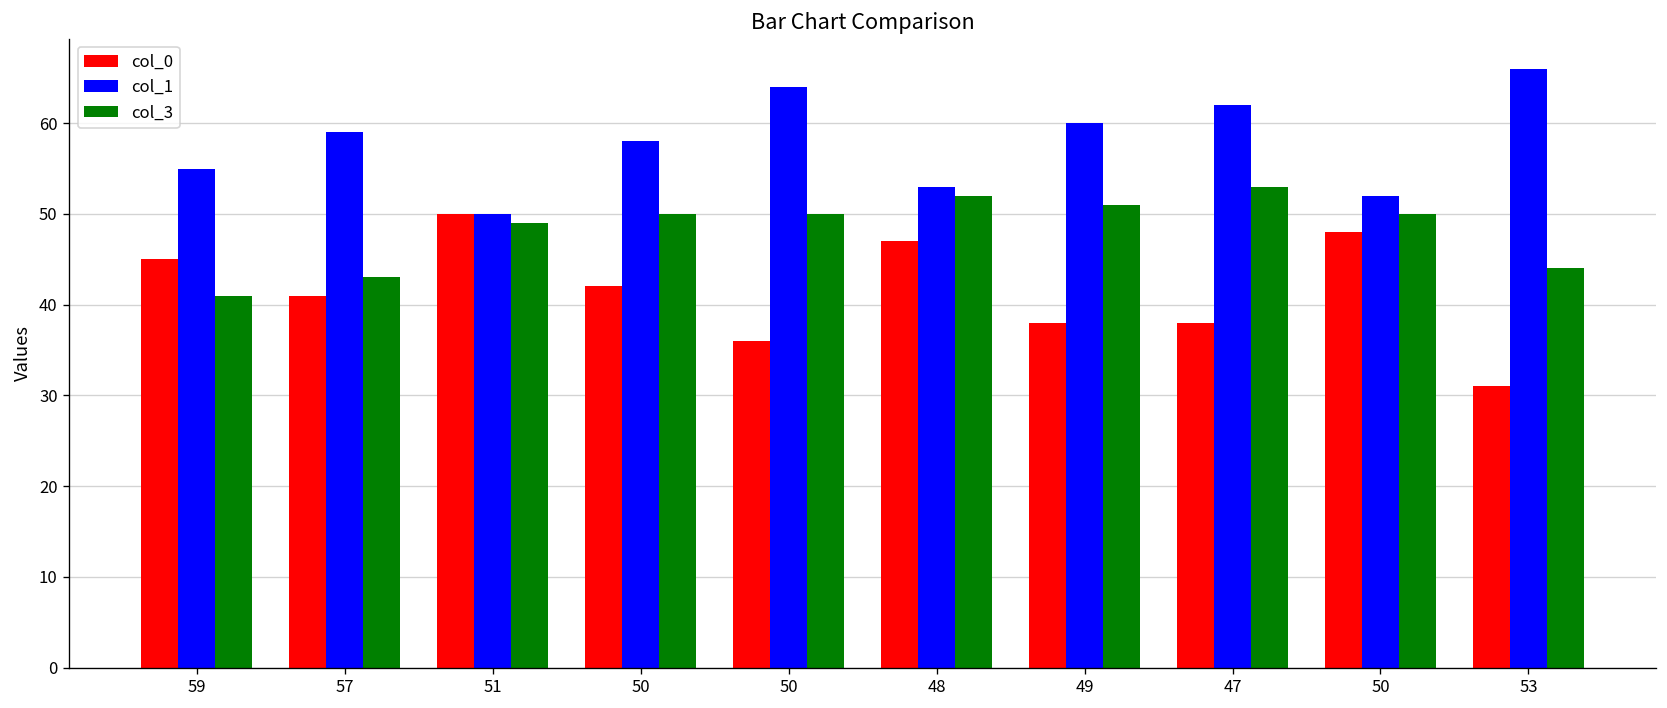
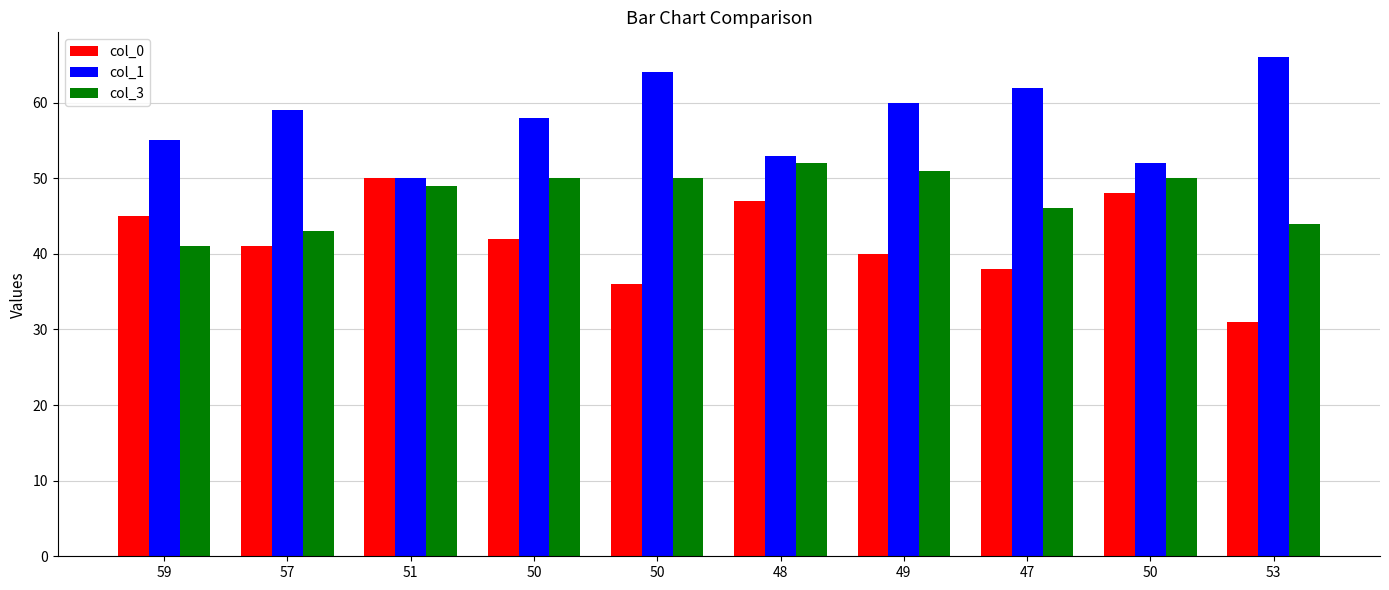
col_0, 49: 38 -> 40
col_3, 47: 53 -> 46
